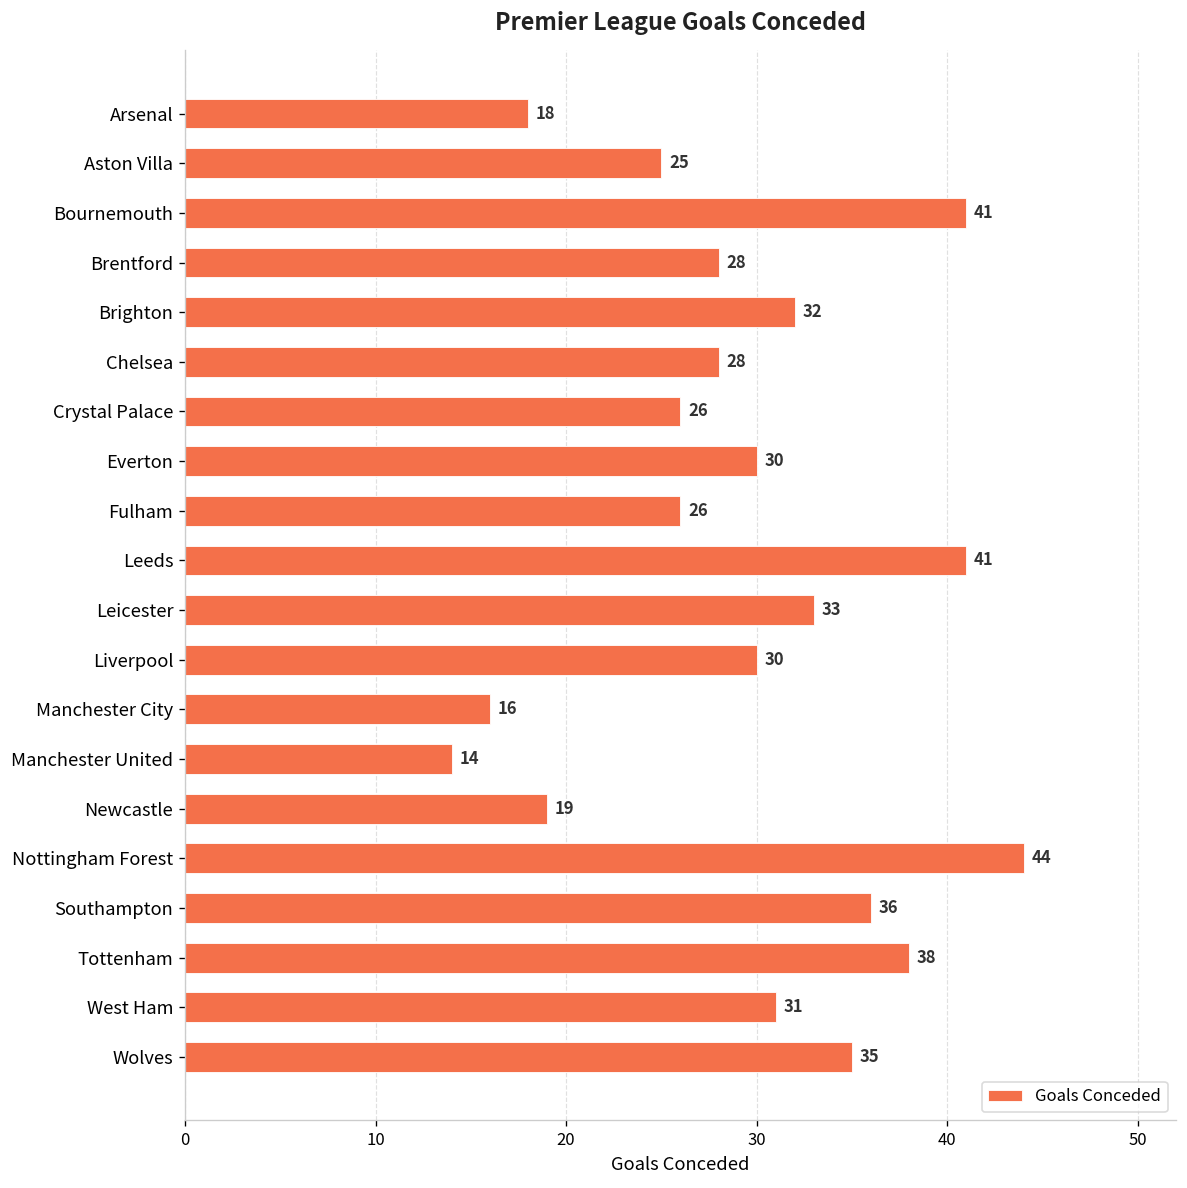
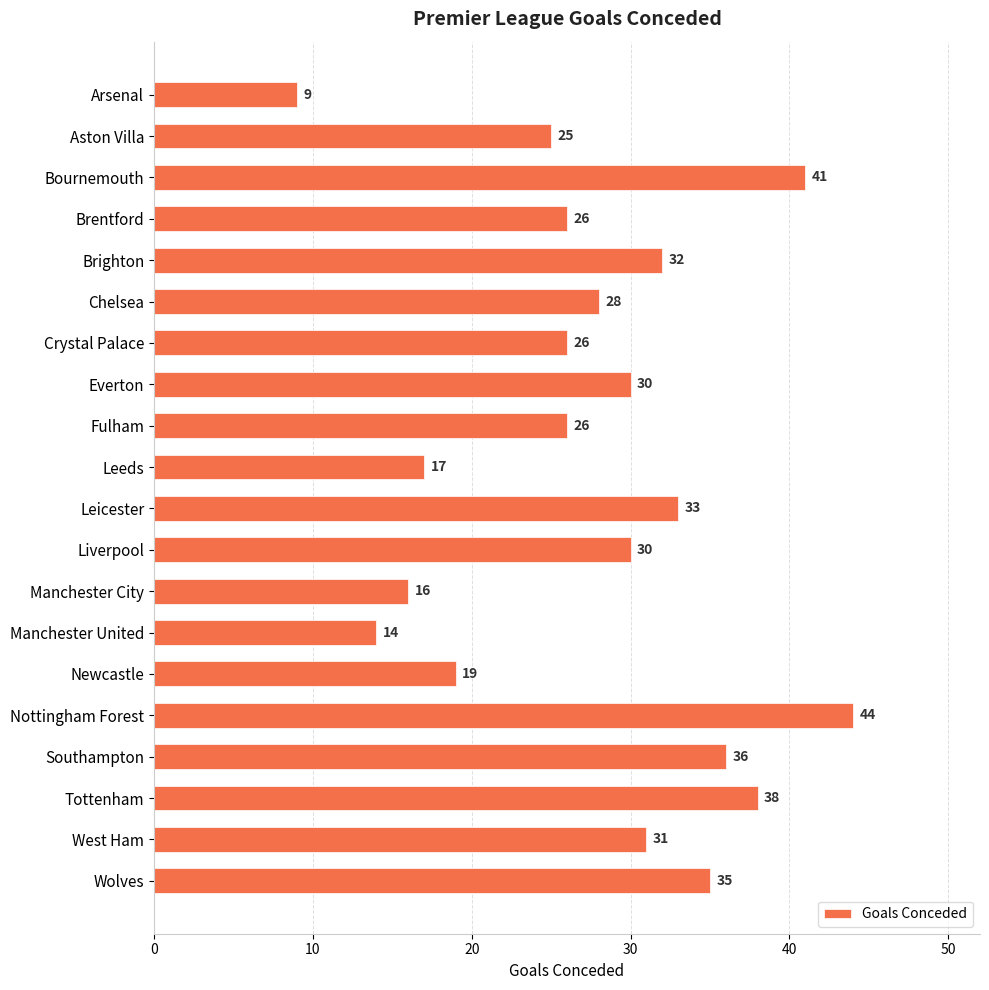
Arsenal: 18 -> 9
Brentford: 28 -> 26
Leeds: 41 -> 17
